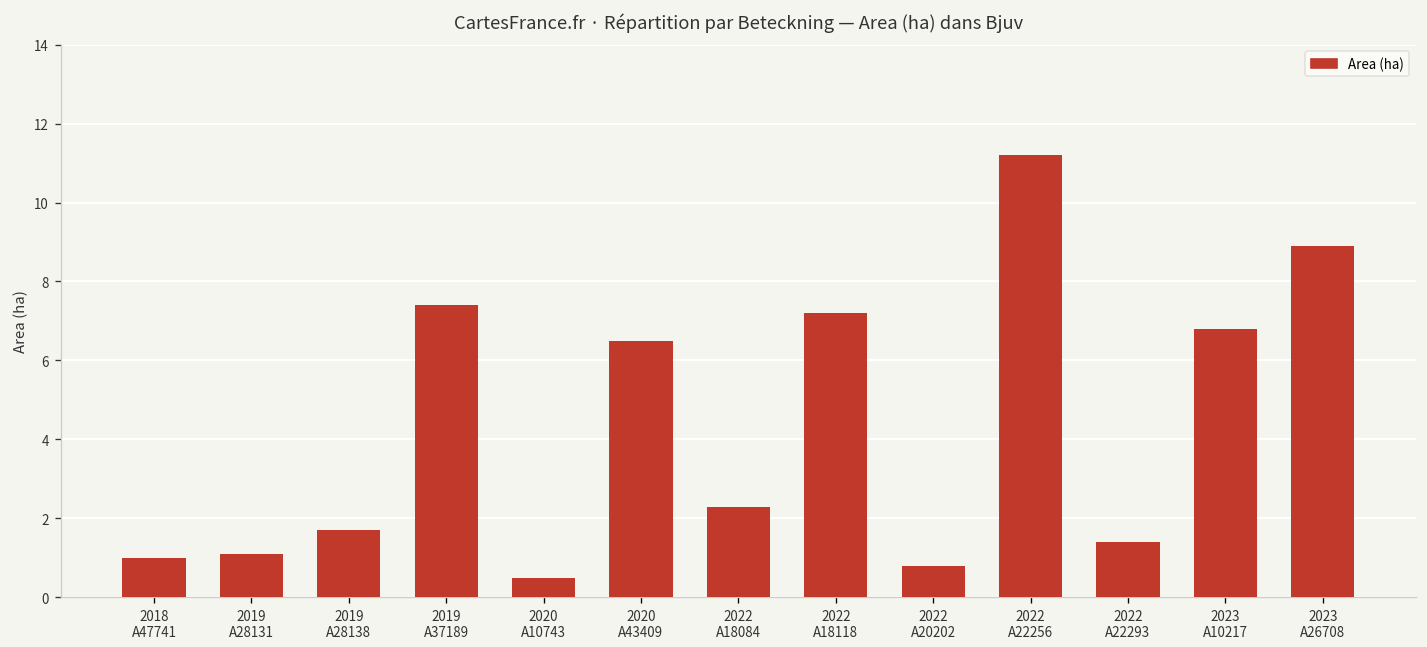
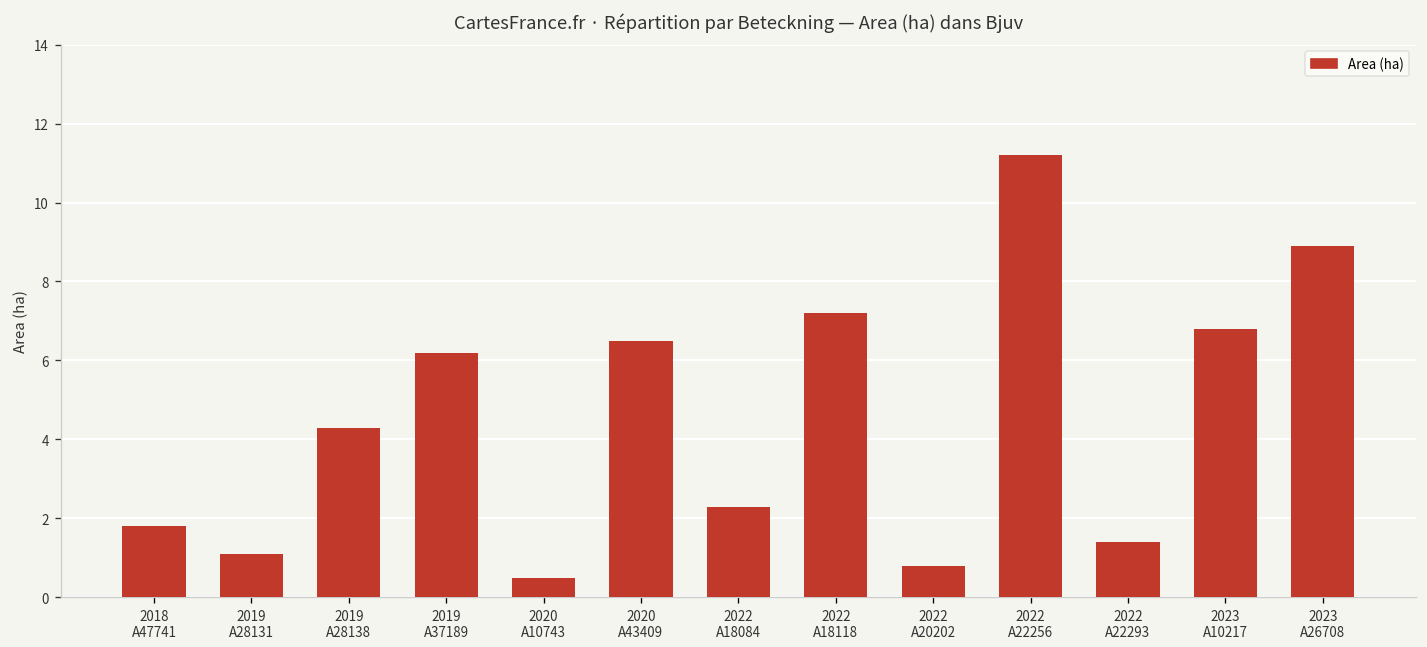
2018 A47741: 1.0 -> 1.8
2019 A28138: 1.7 -> 4.3
2019 A37189: 7.4 -> 6.2
